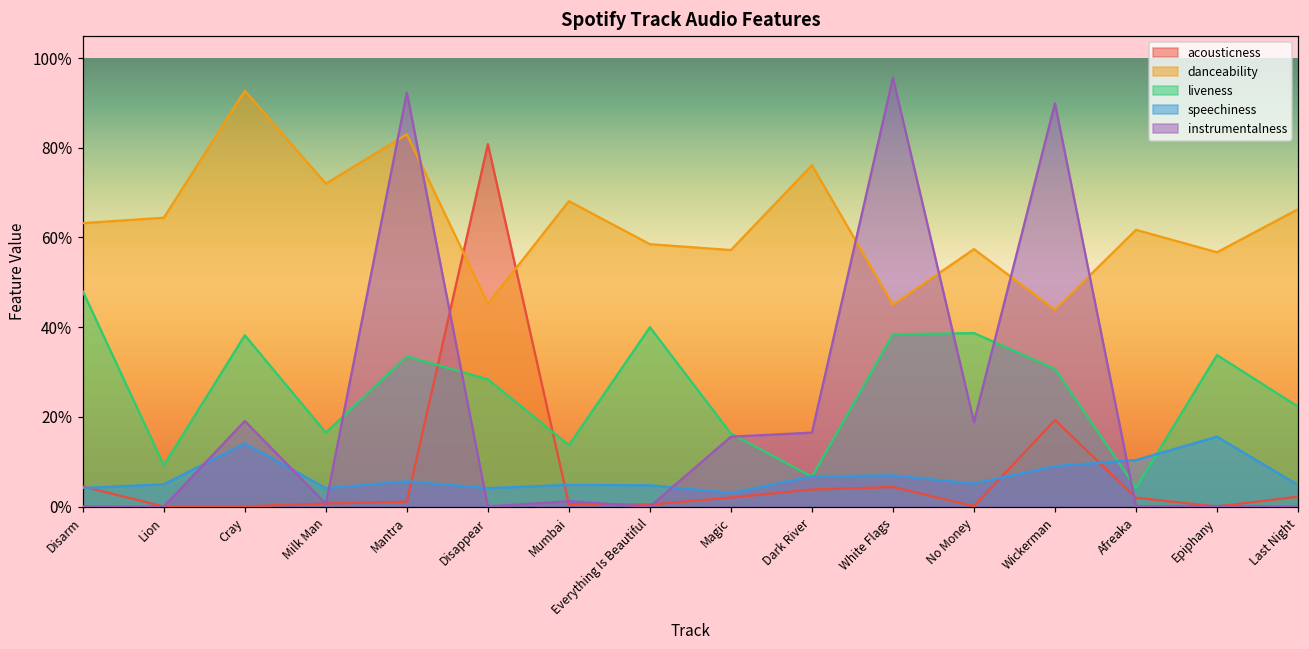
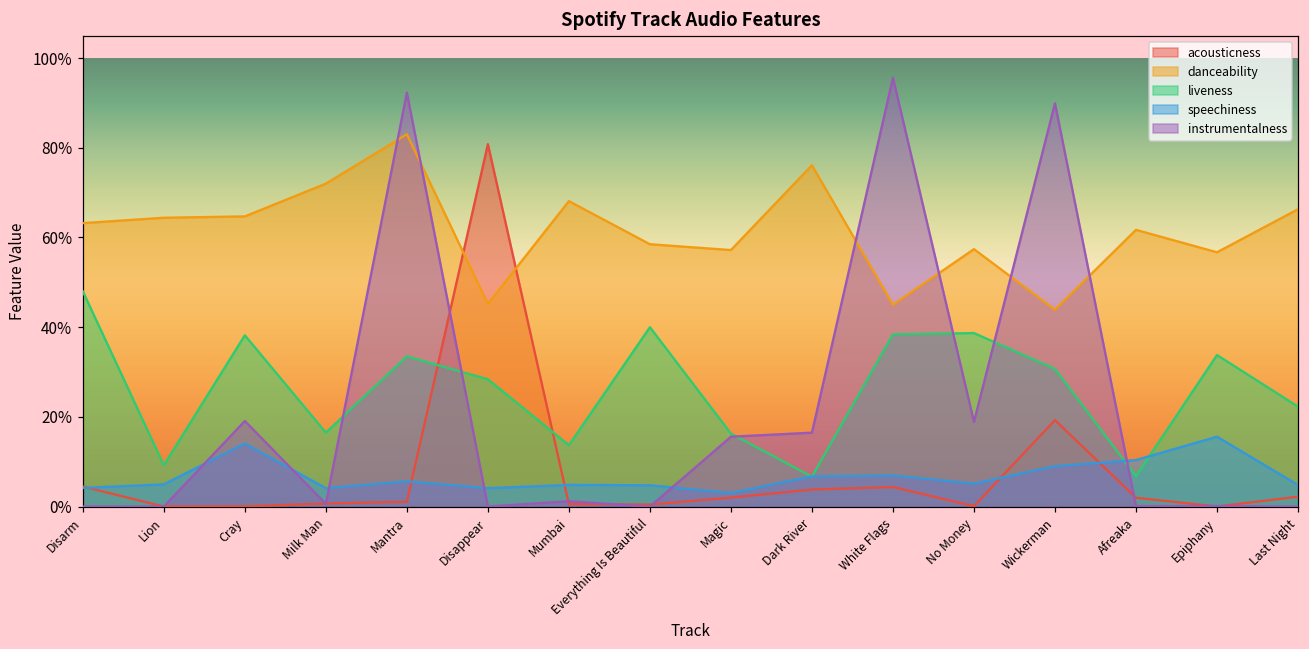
danceability, Cray: 93% -> 65%
liveness, Afreaka: 4% -> 7%
